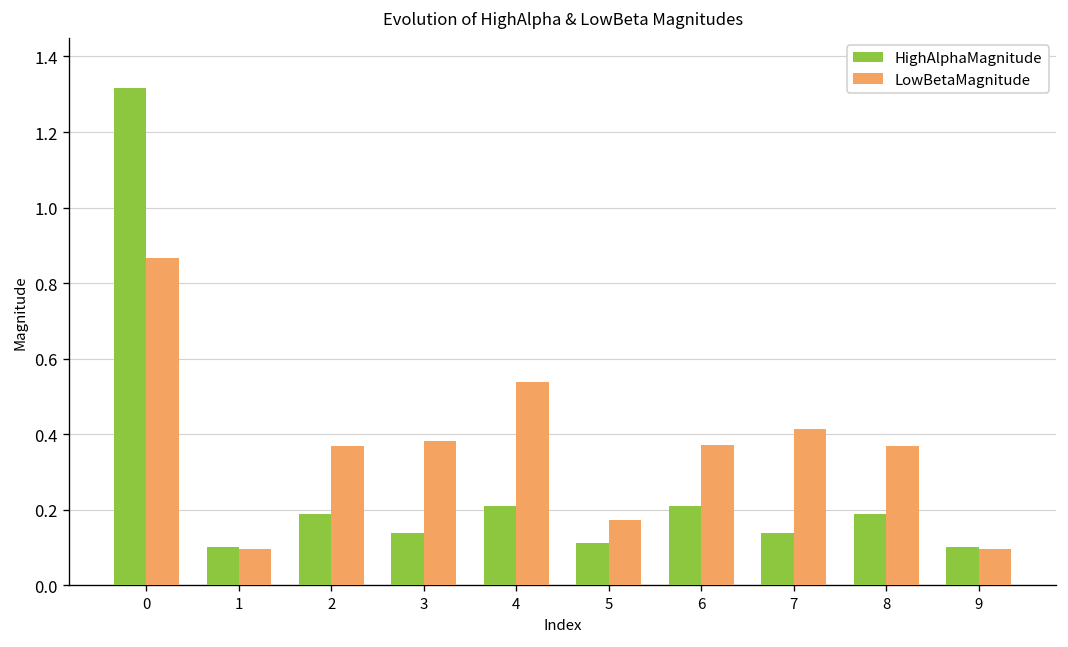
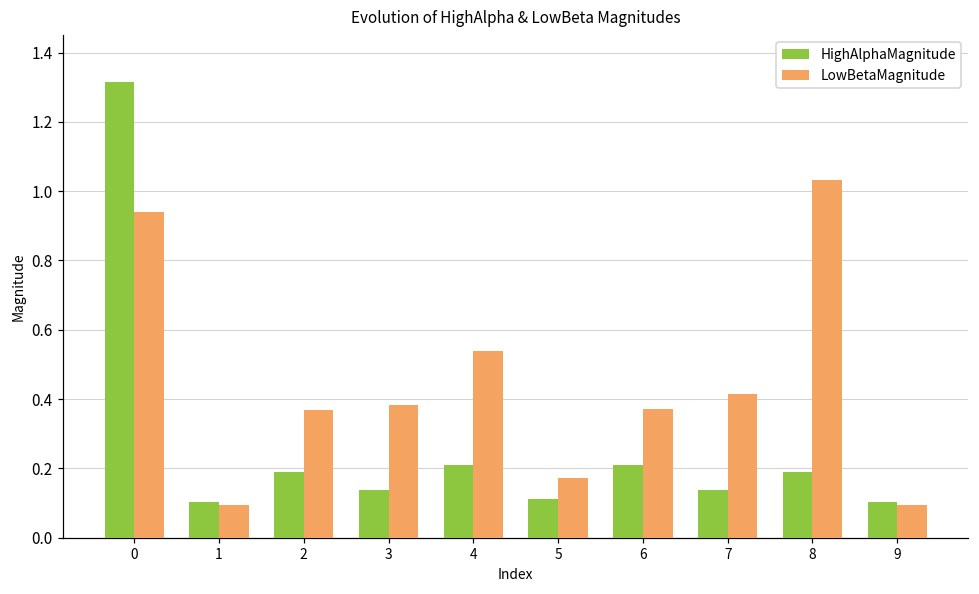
LowBetaMagnitude, 0: 0.87 -> 0.94
LowBetaMagnitude, 8: 0.37 -> 1.03
